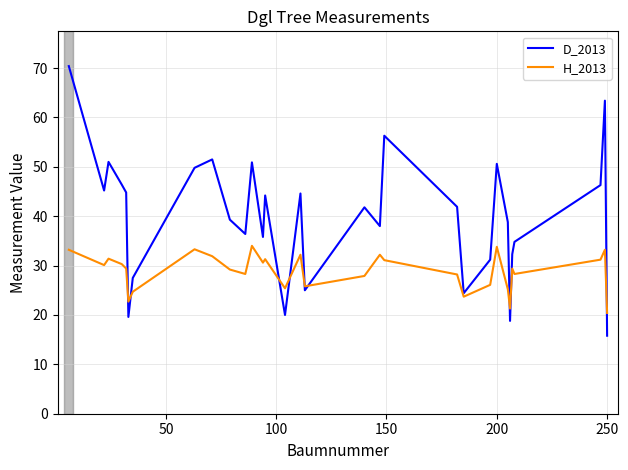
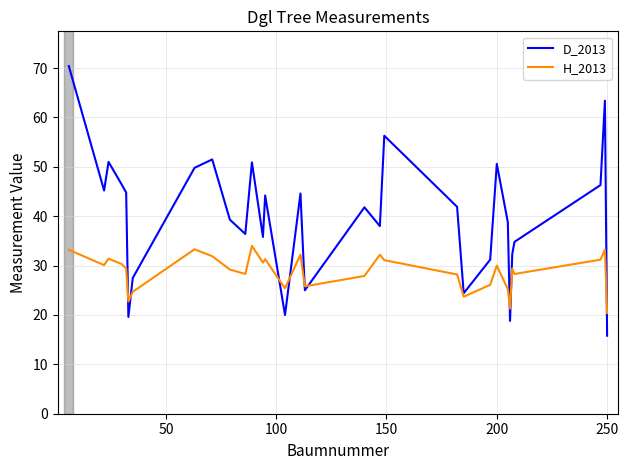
H_2013, 200: 34 -> 30
